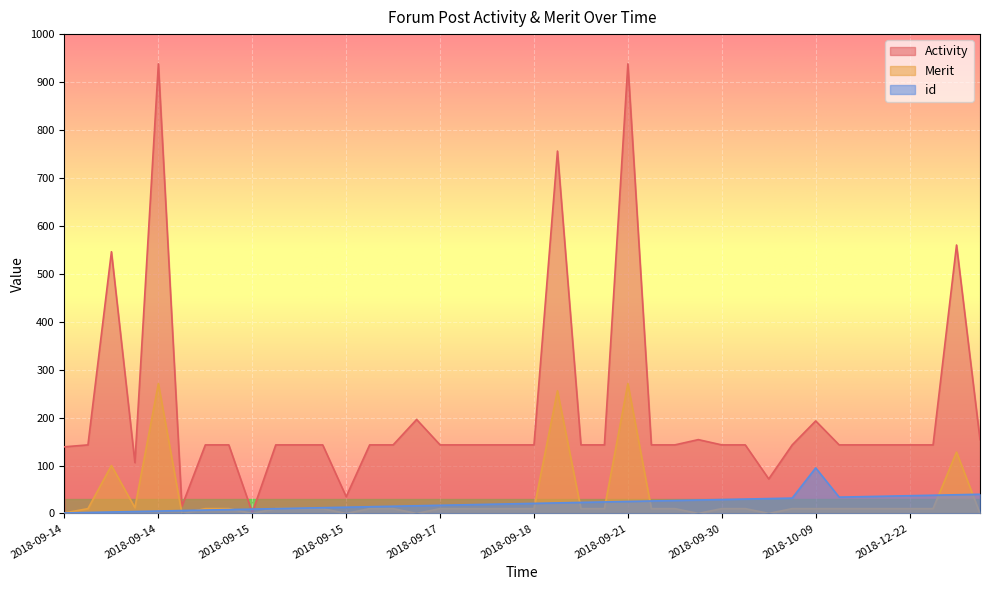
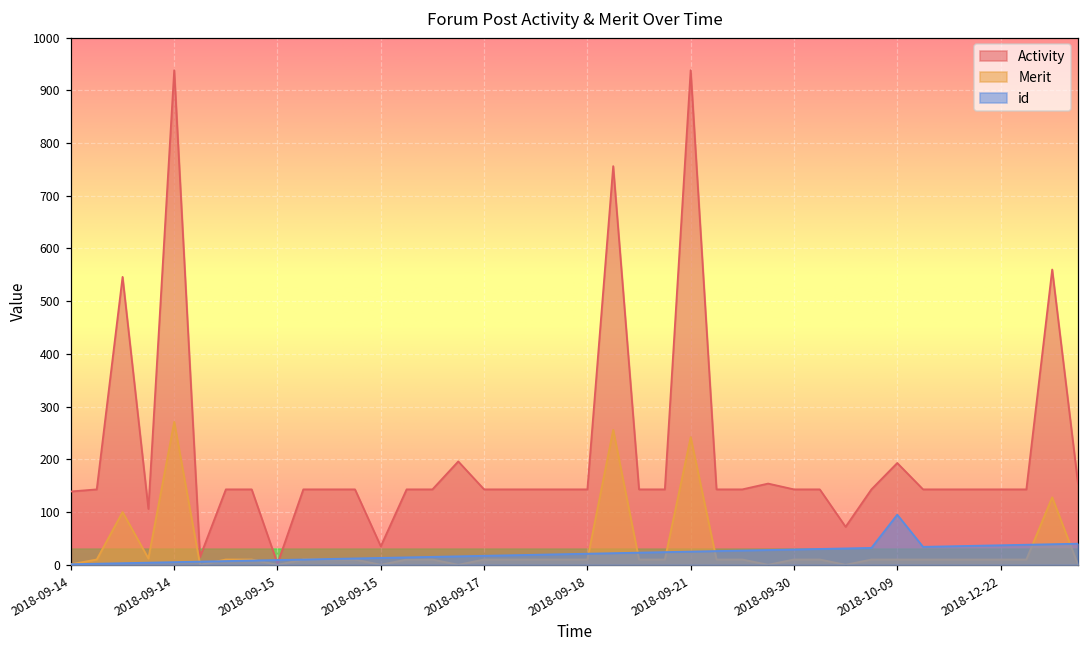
Merit, 2018-09-21: 270 -> 240
